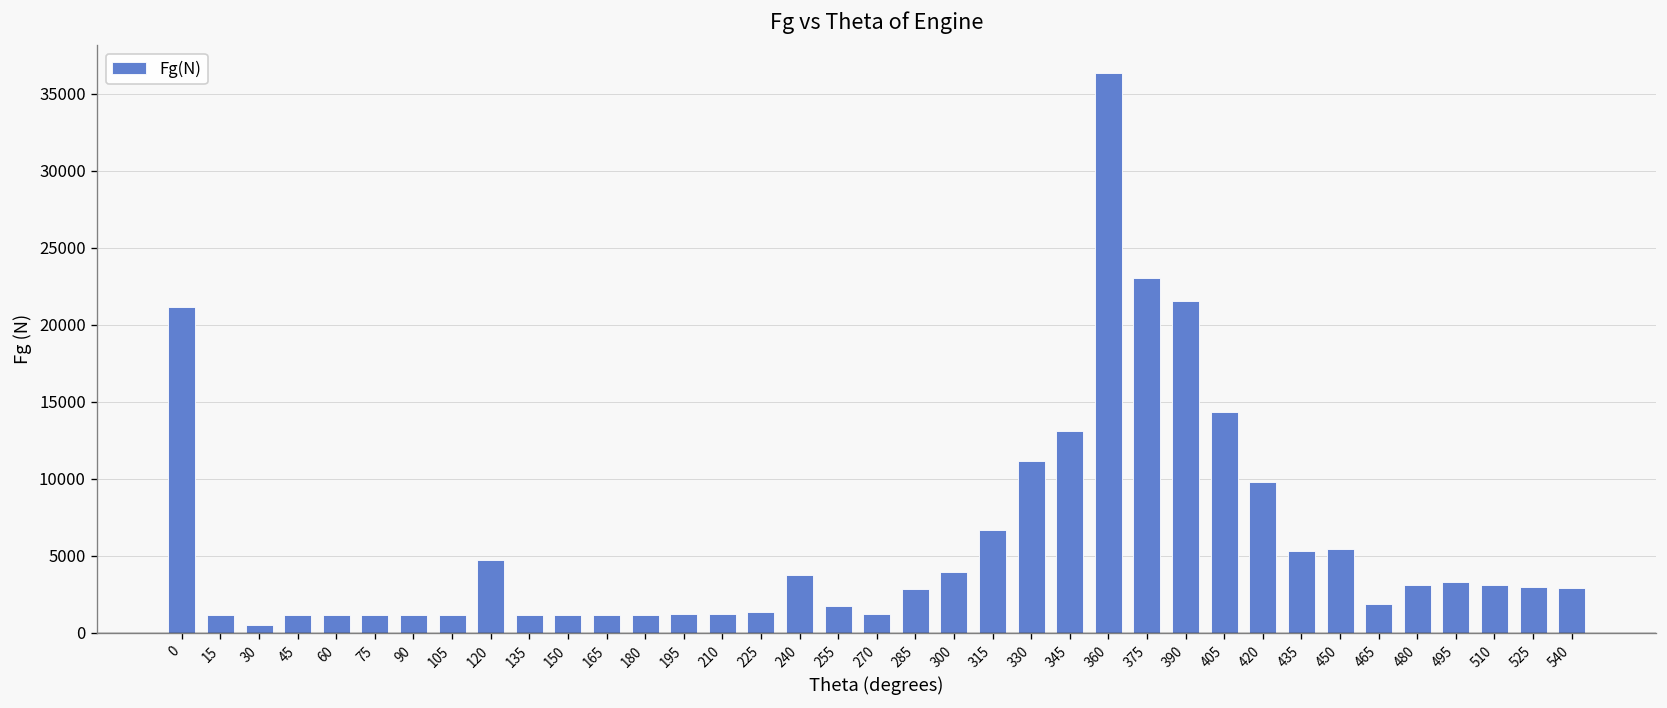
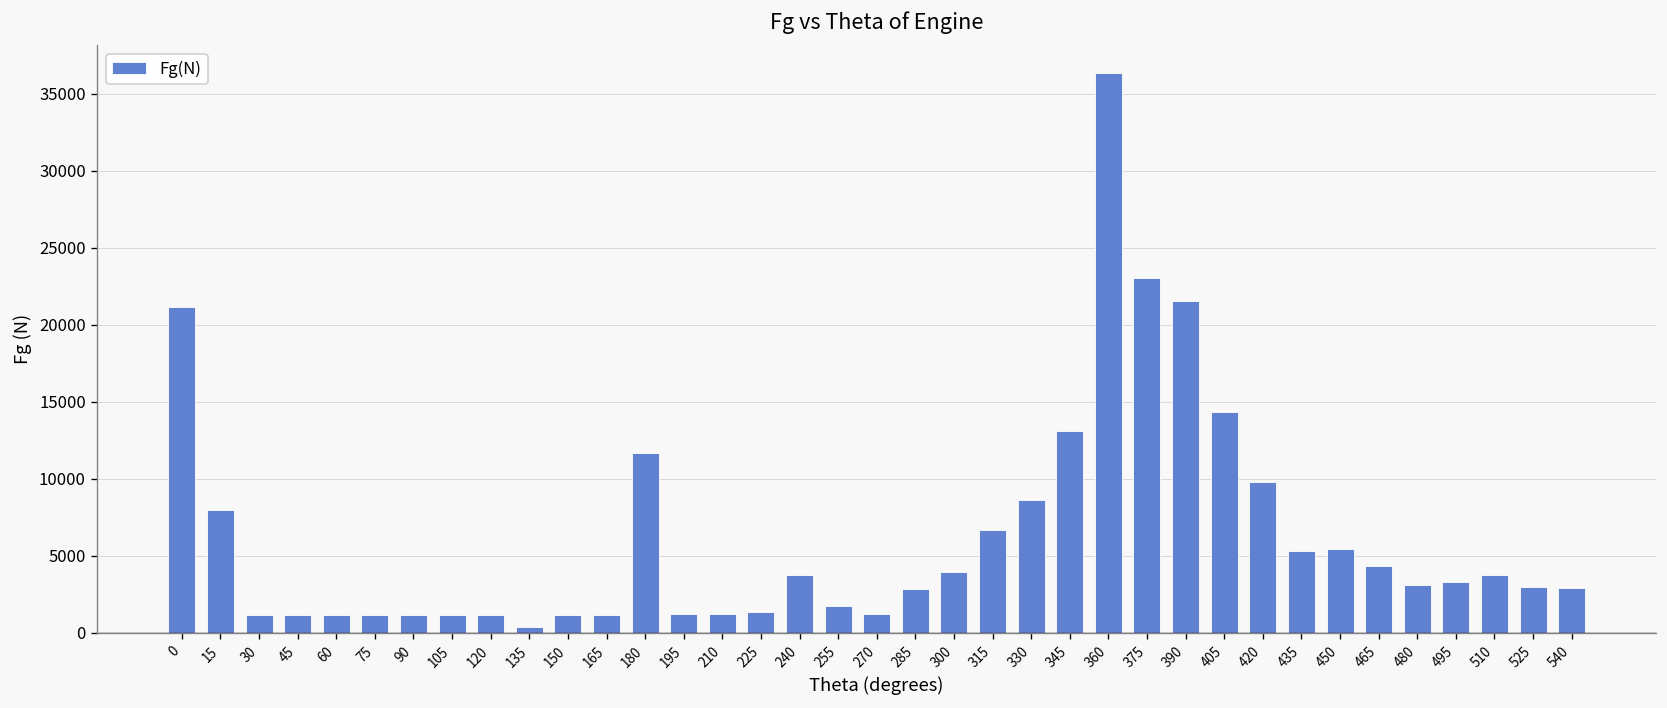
15: 1200 -> 7900
30: 500 -> 1200
120: 4700 -> 1200
135: 1200 -> 400
180: 1200 -> 11600
330: 11100 -> 8600
465: 1900 -> 4300
510: 3100 -> 3800
